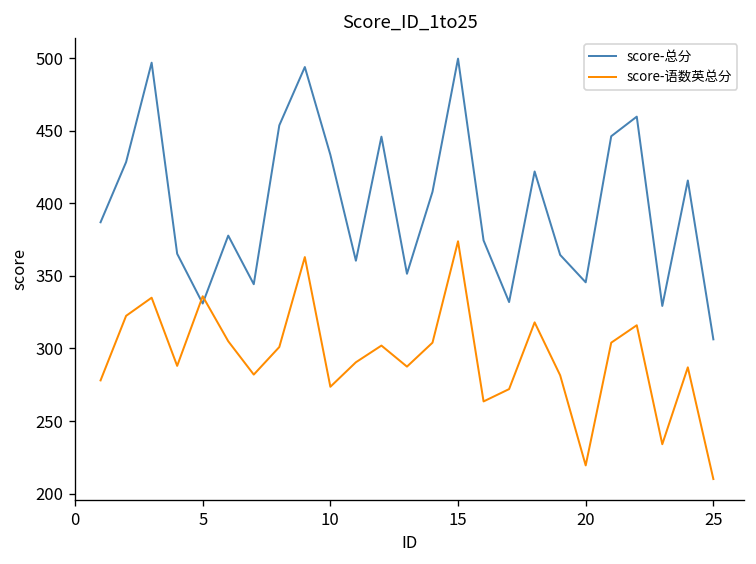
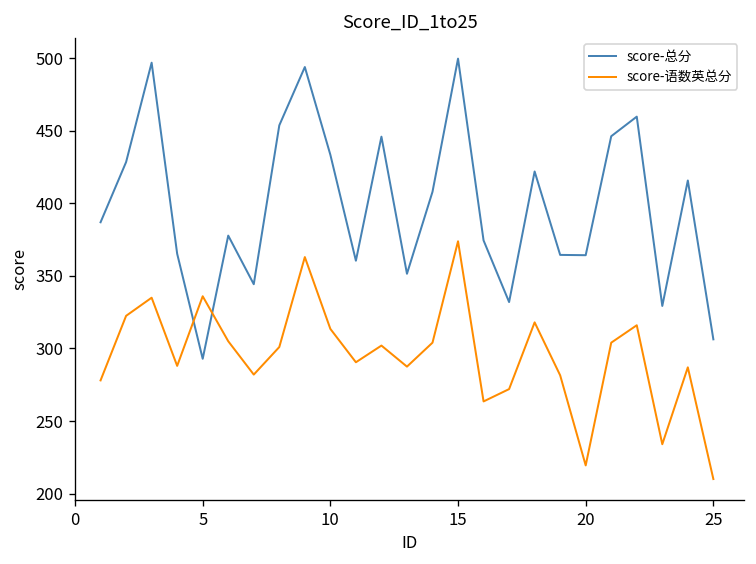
score-总分, 5: 331 -> 293
score-语数英总分, 10: 274 -> 314
score-总分, 20: 346 -> 364
